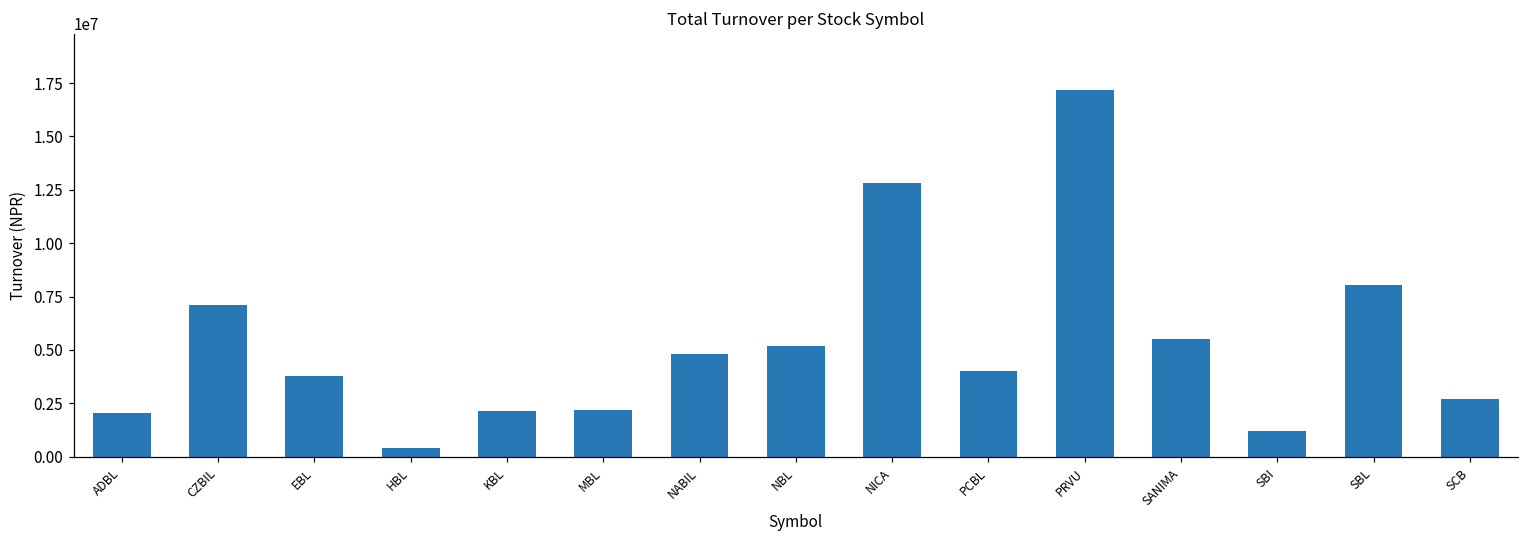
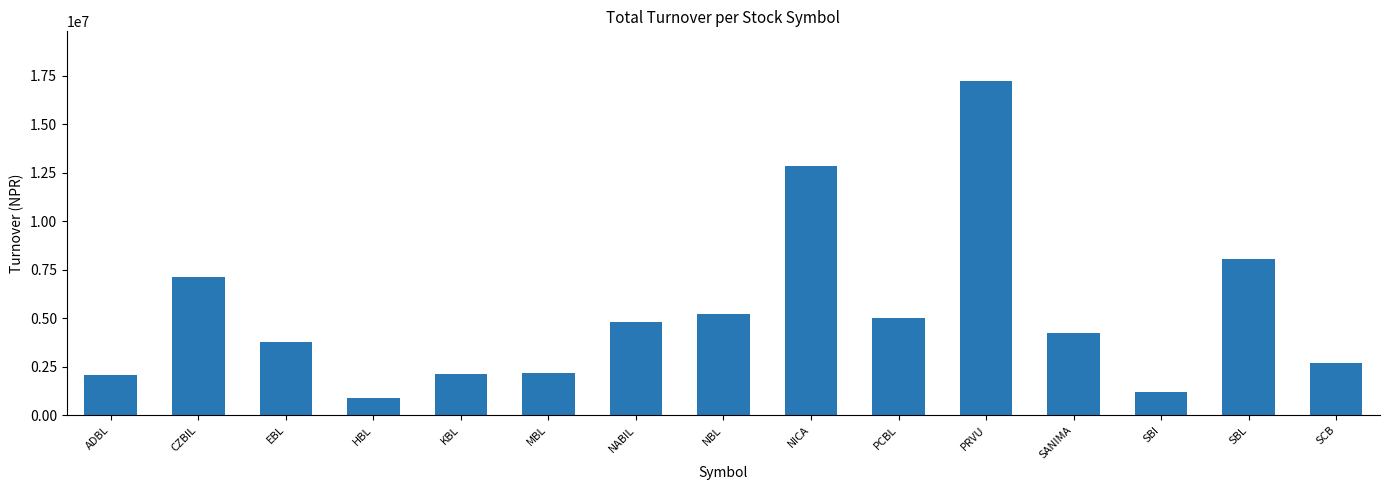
HBL: 400000 -> 900000
PCBL: 4000000 -> 5000000
SANIMA: 5500000 -> 4200000
